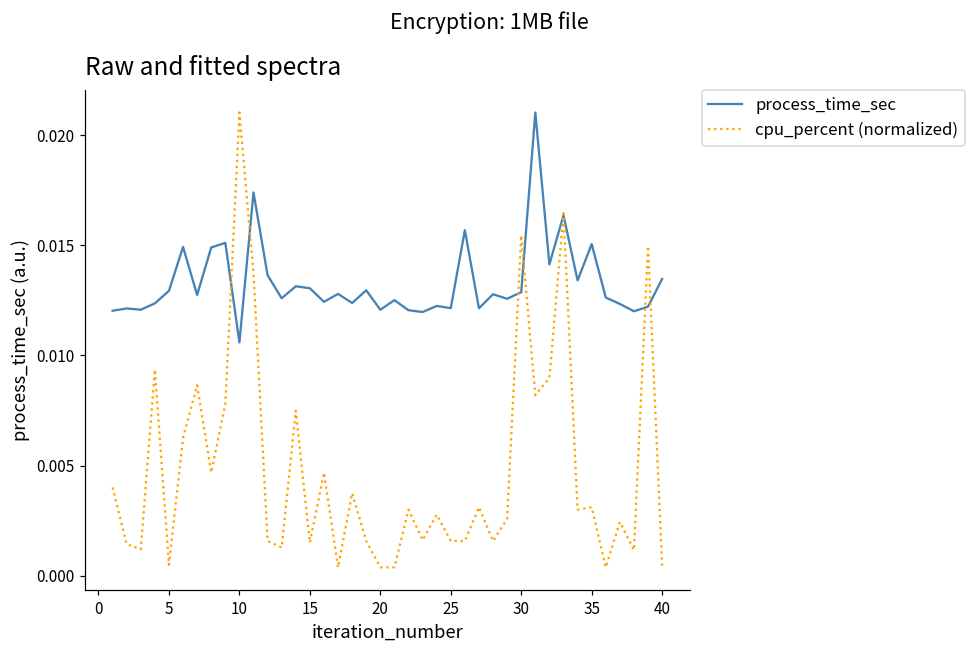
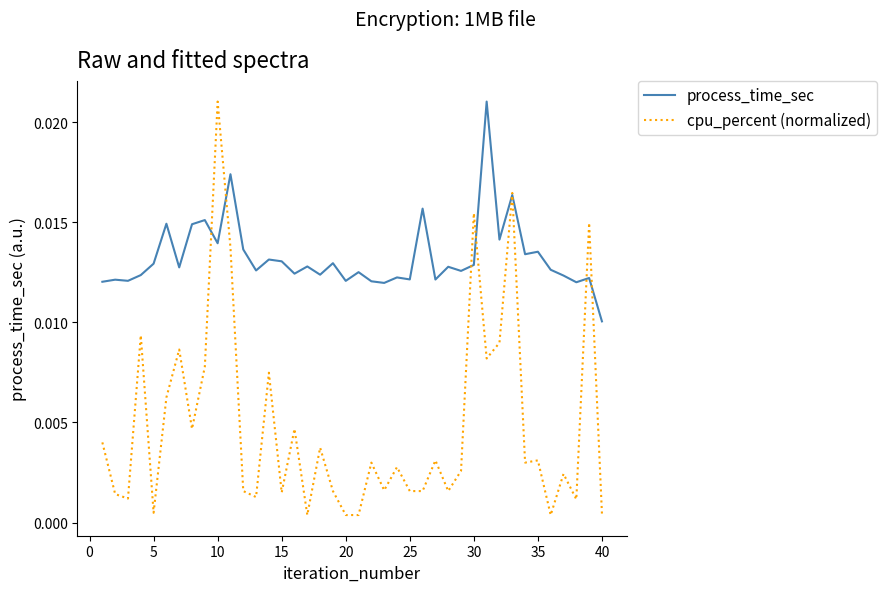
process_time_sec, 10: 0.0106 -> 0.0140
process_time_sec, 35: 0.0151 -> 0.0135
process_time_sec, 40: 0.0135 -> 0.0101
